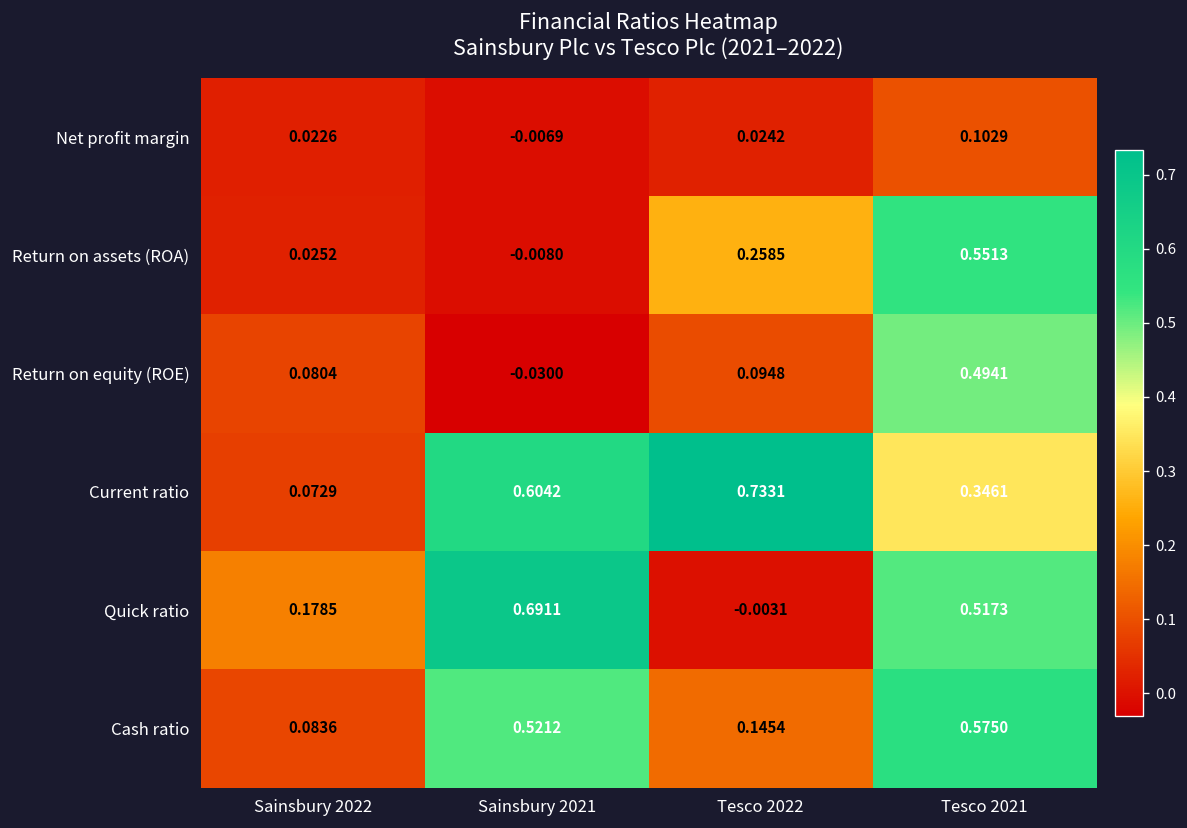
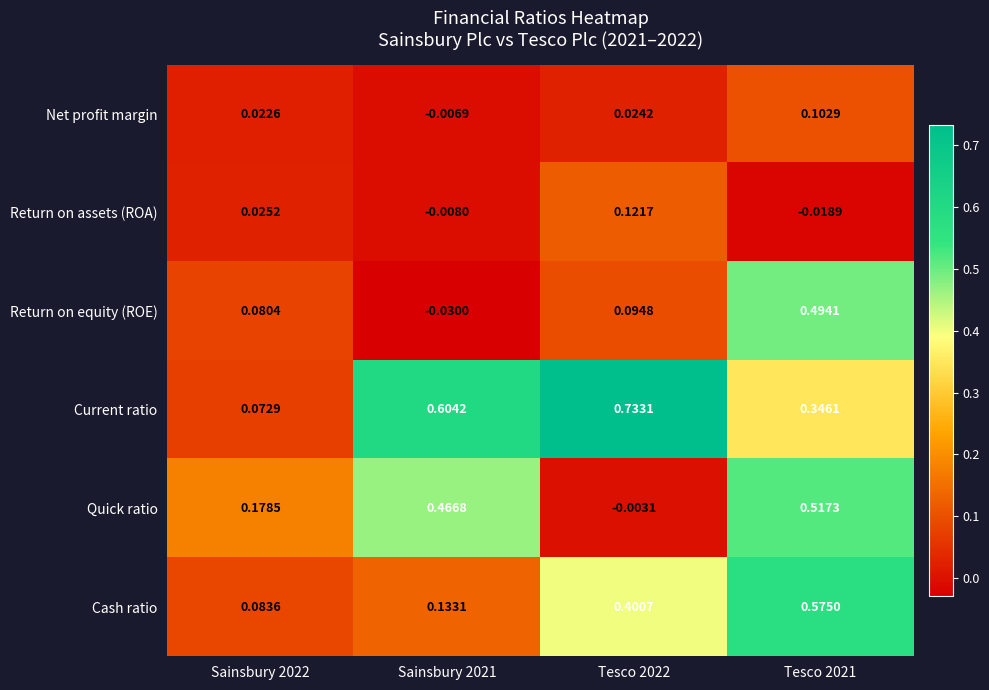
Return on assets (ROA), Tesco 2022: 0.2585 -> 0.1217
Return on assets (ROA), Tesco 2021: 0.5513 -> -0.0189
Quick ratio, Sainsbury 2021: 0.6911 -> 0.4668
Cash ratio, Sainsbury 2021: 0.5212 -> 0.1331
Cash ratio, Tesco 2022: 0.1454 -> 0.4007
